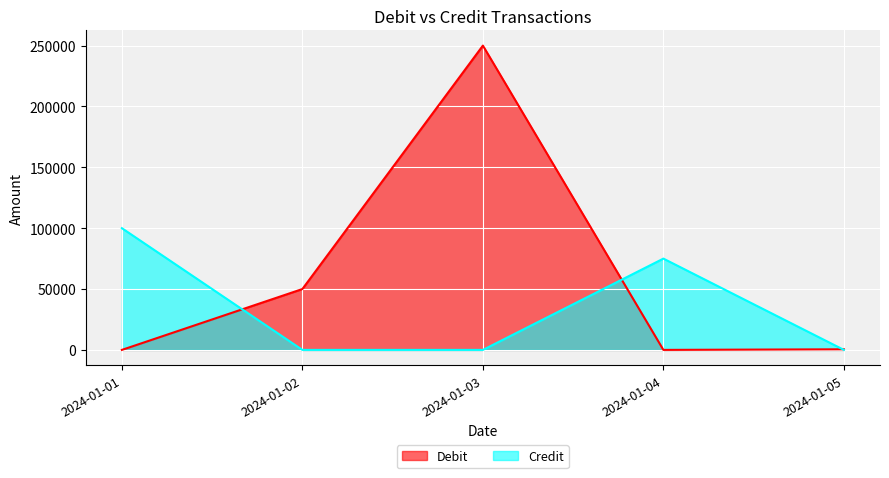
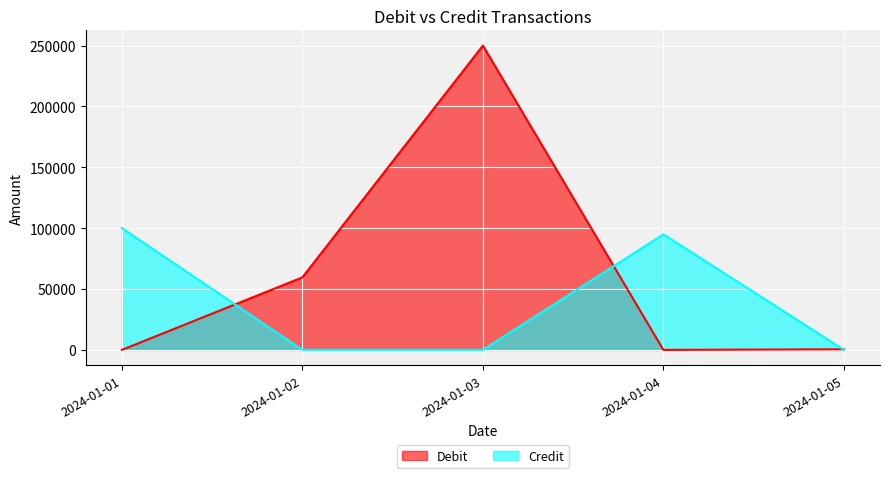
Debit, 2024-01-02: 50000 -> 60000
Credit, 2024-01-04: 75000 -> 95000
